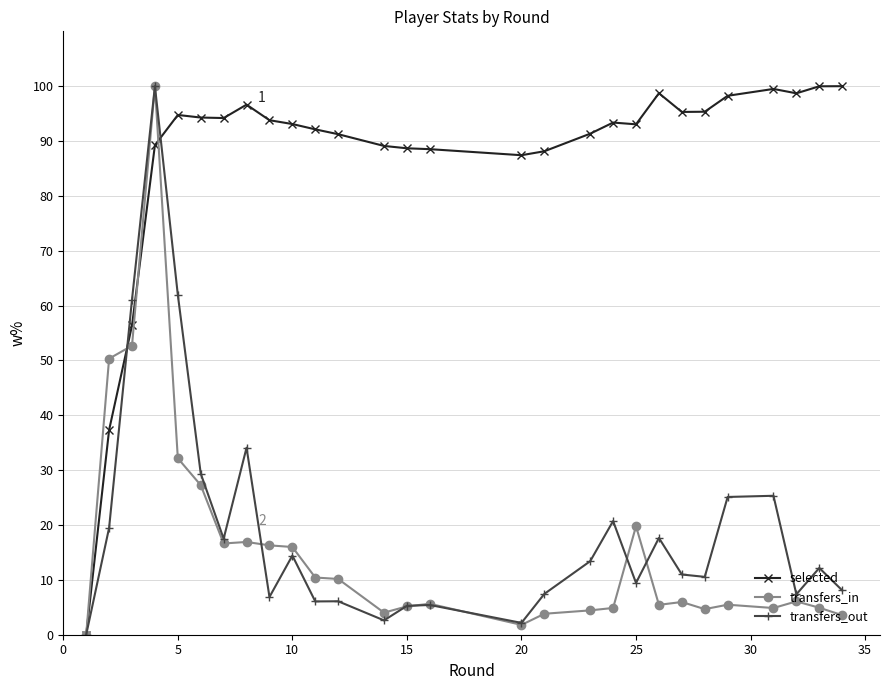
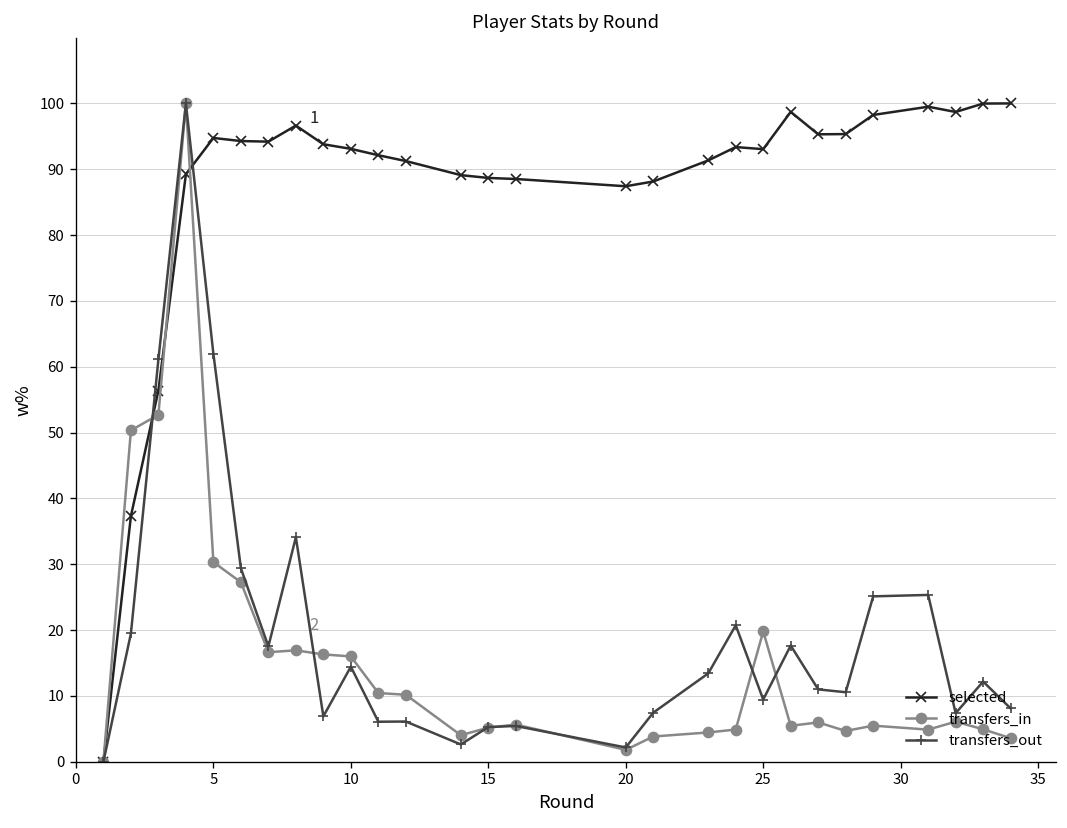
transfers_in, 5: 32 -> 30
